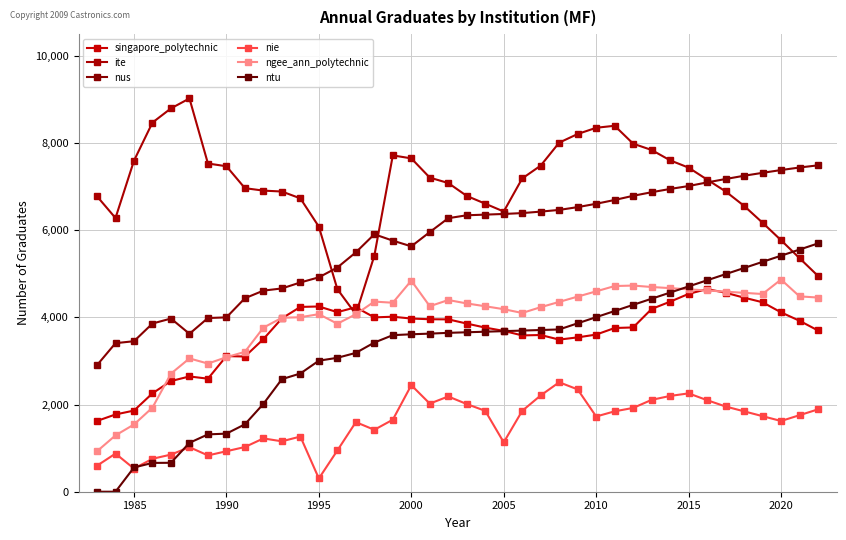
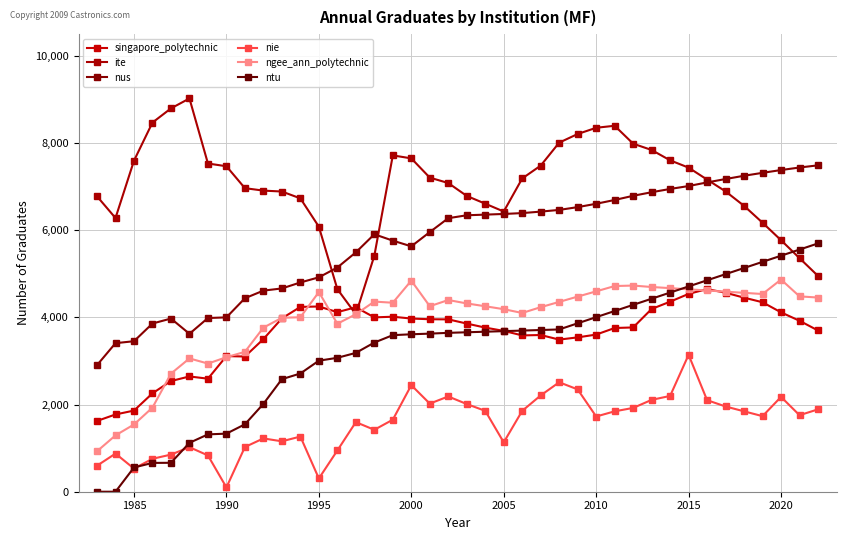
nie, 1990: 900 -> 100
ngee_ann_polytechnic, 1995: 4,100 -> 4,600
nie, 2015: 2,300 -> 3,100
nie, 2020: 1,600 -> 2,200
